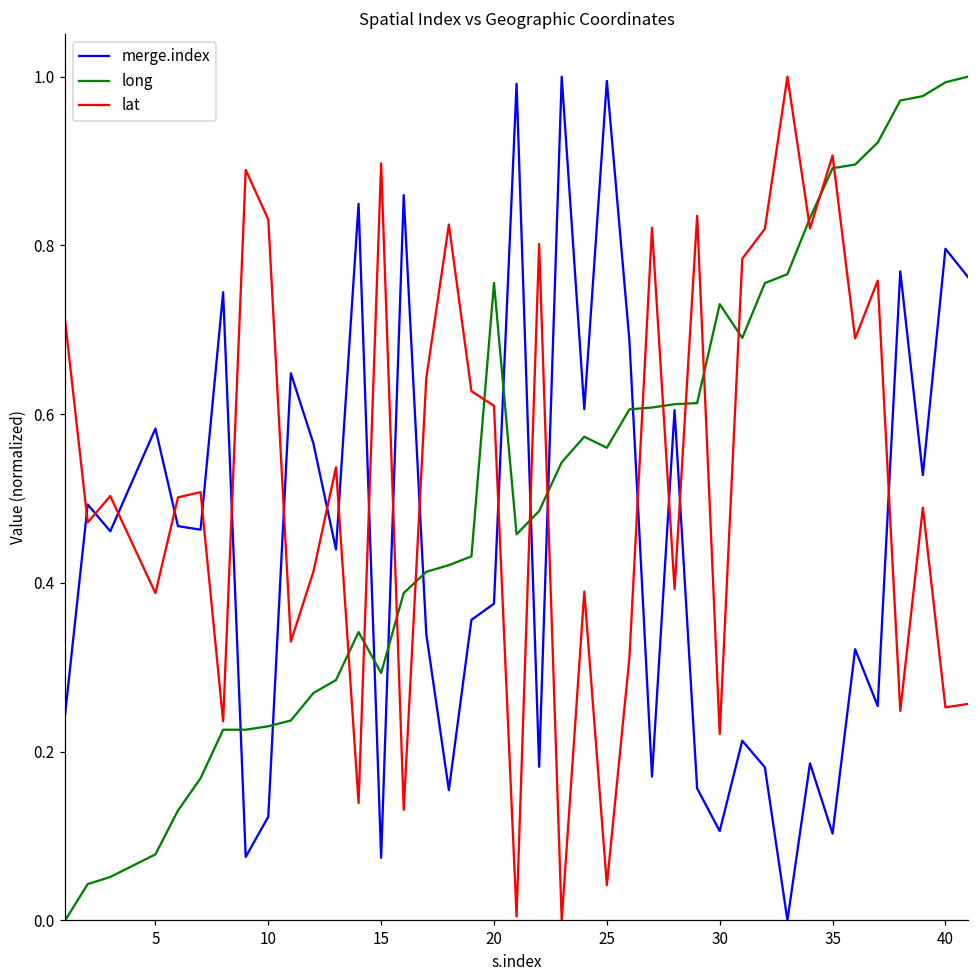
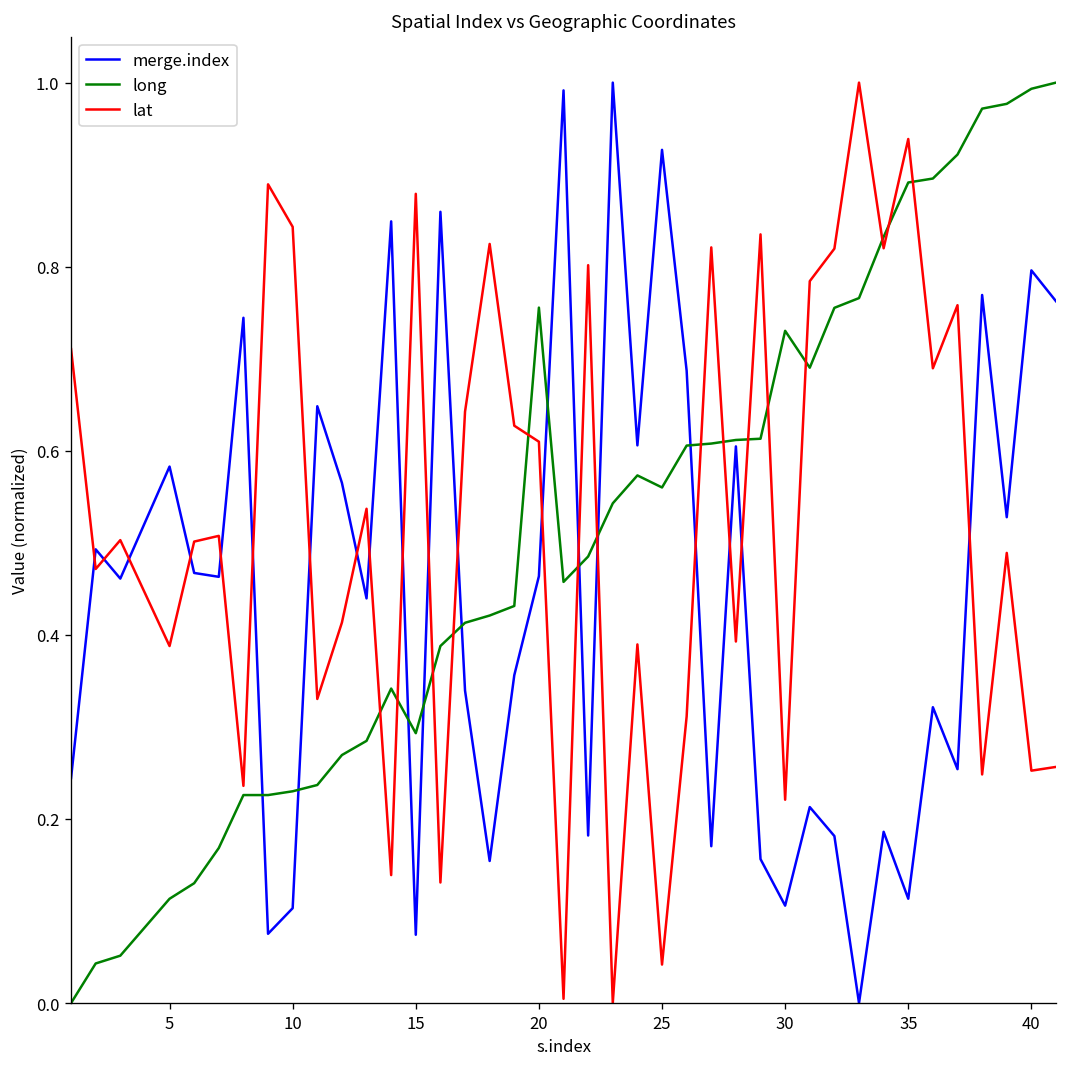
long, 5: 0.08 -> 0.11
merge.index, 10: 0.12 -> 0.10
lat, 10: 0.83 -> 0.84
lat, 15: 0.90 -> 0.88
merge.index, 20: 0.38 -> 0.46
merge.index, 25: 0.99 -> 0.93
merge.index, 35: 0.10 -> 0.11
lat, 35: 0.91 -> 0.94
